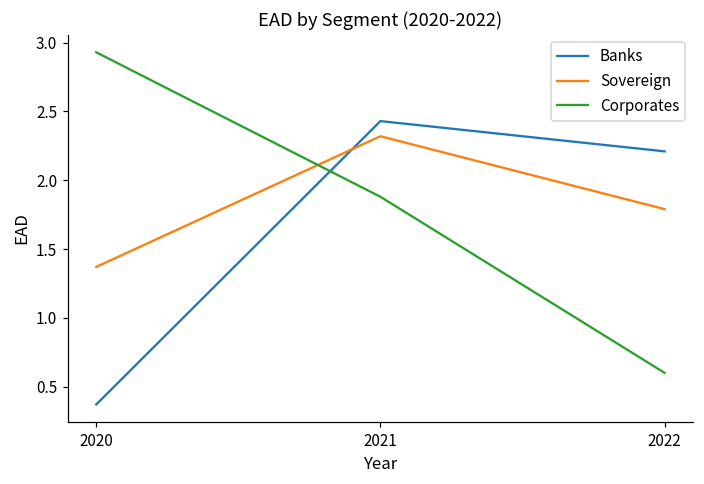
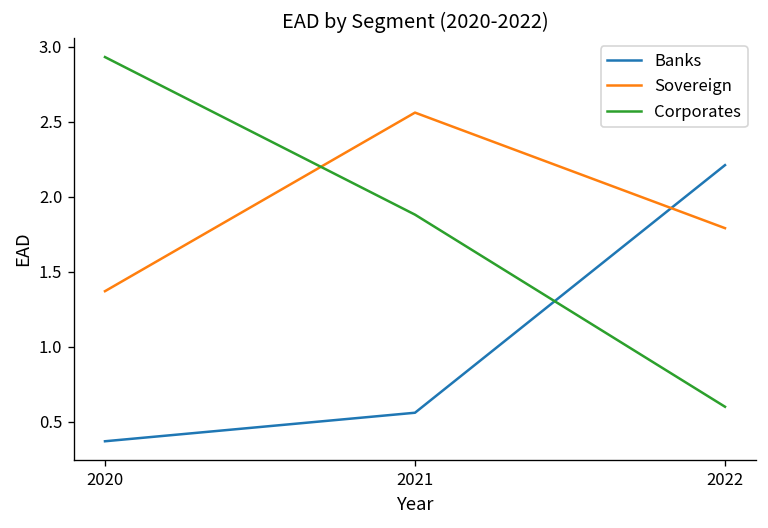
Banks, 2021: 2.43 -> 0.56
Sovereign, 2021: 2.32 -> 2.56
